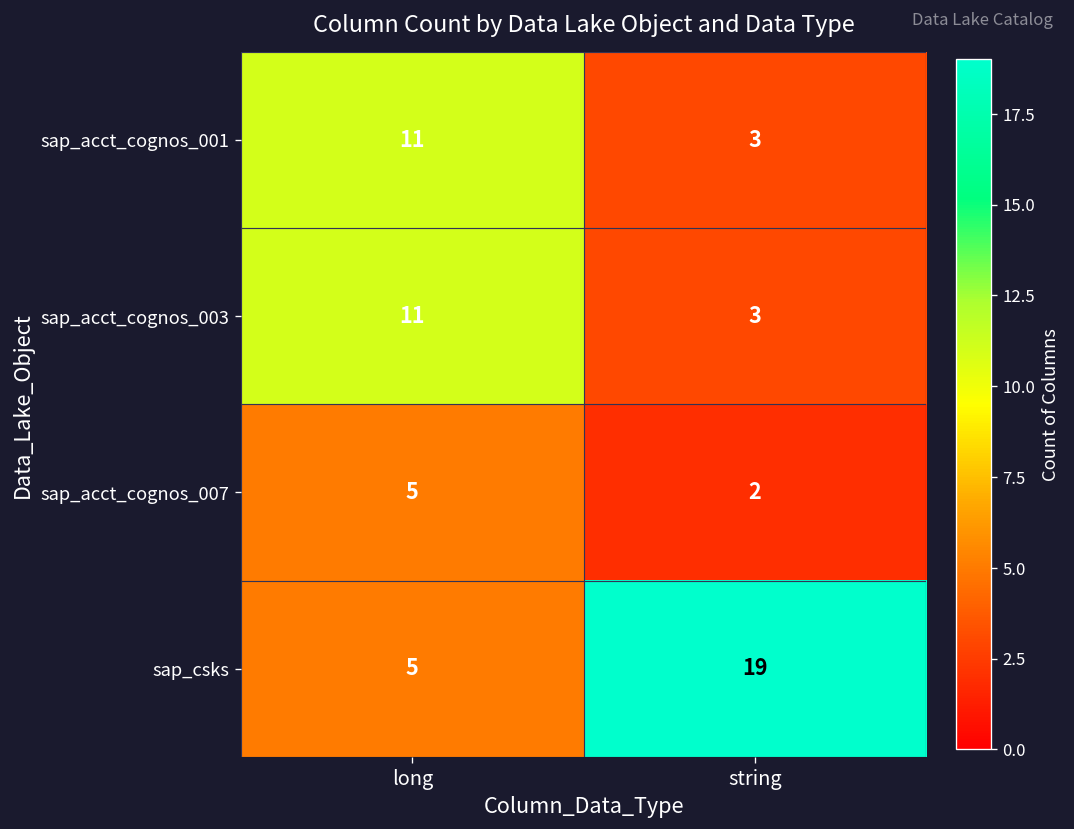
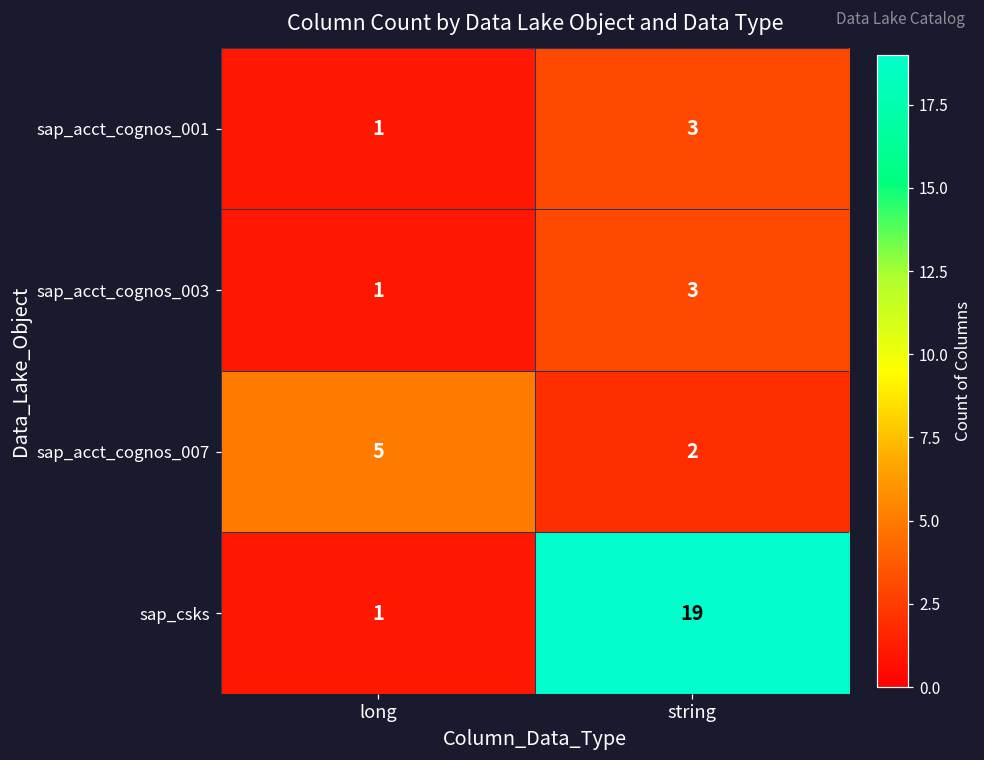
sap_acct_cognos_001, long: 11 -> 1
sap_acct_cognos_003, long: 11 -> 1
sap_csks, long: 5 -> 1
